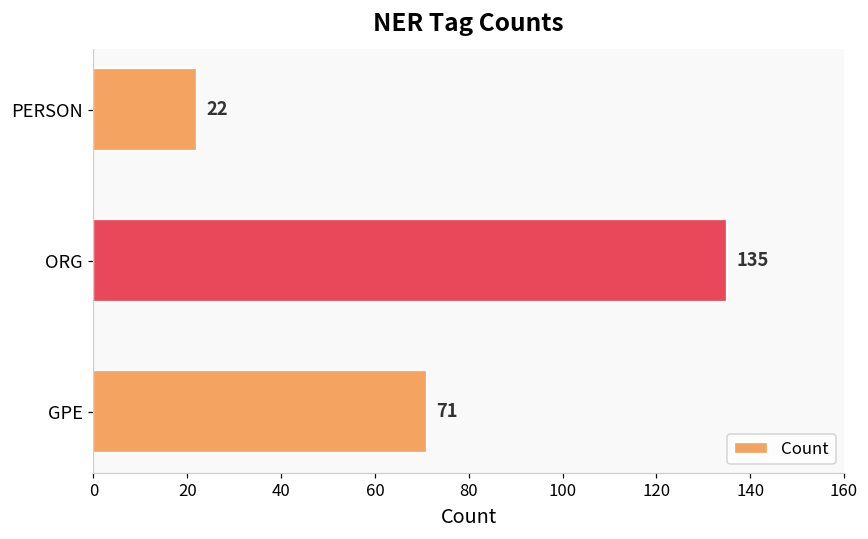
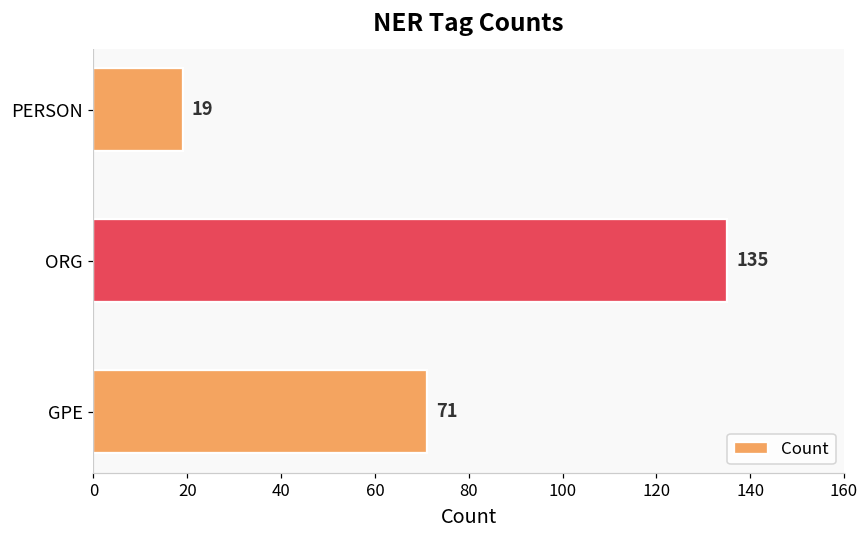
PERSON: 22 -> 19
